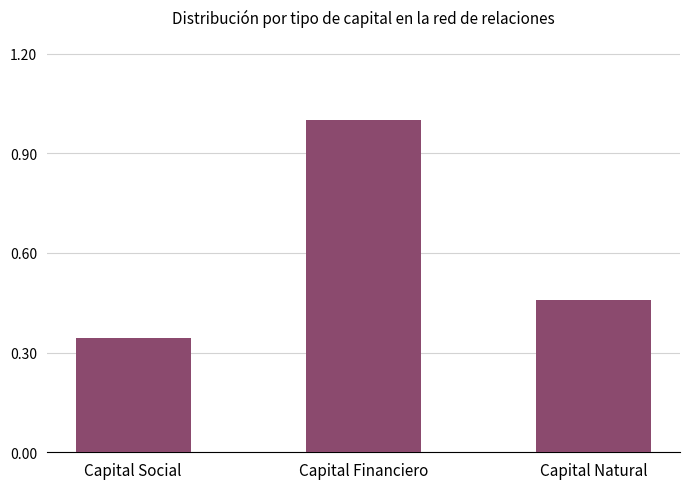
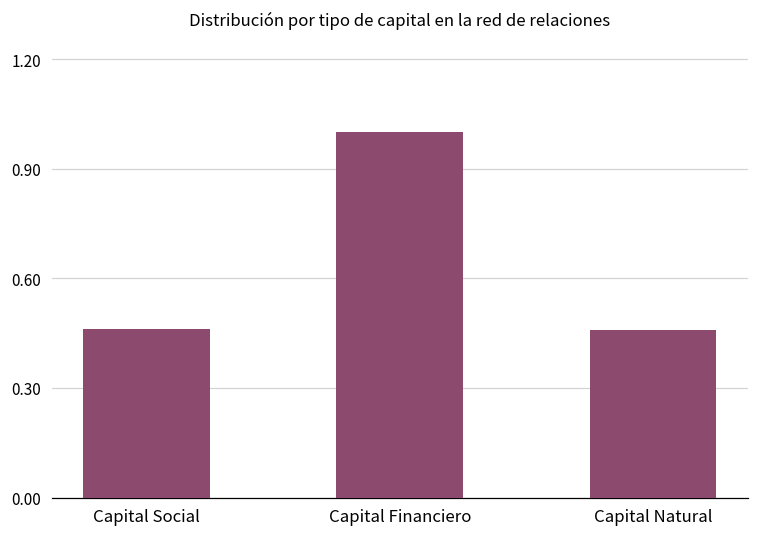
Capital Social: 0.34 -> 0.46
